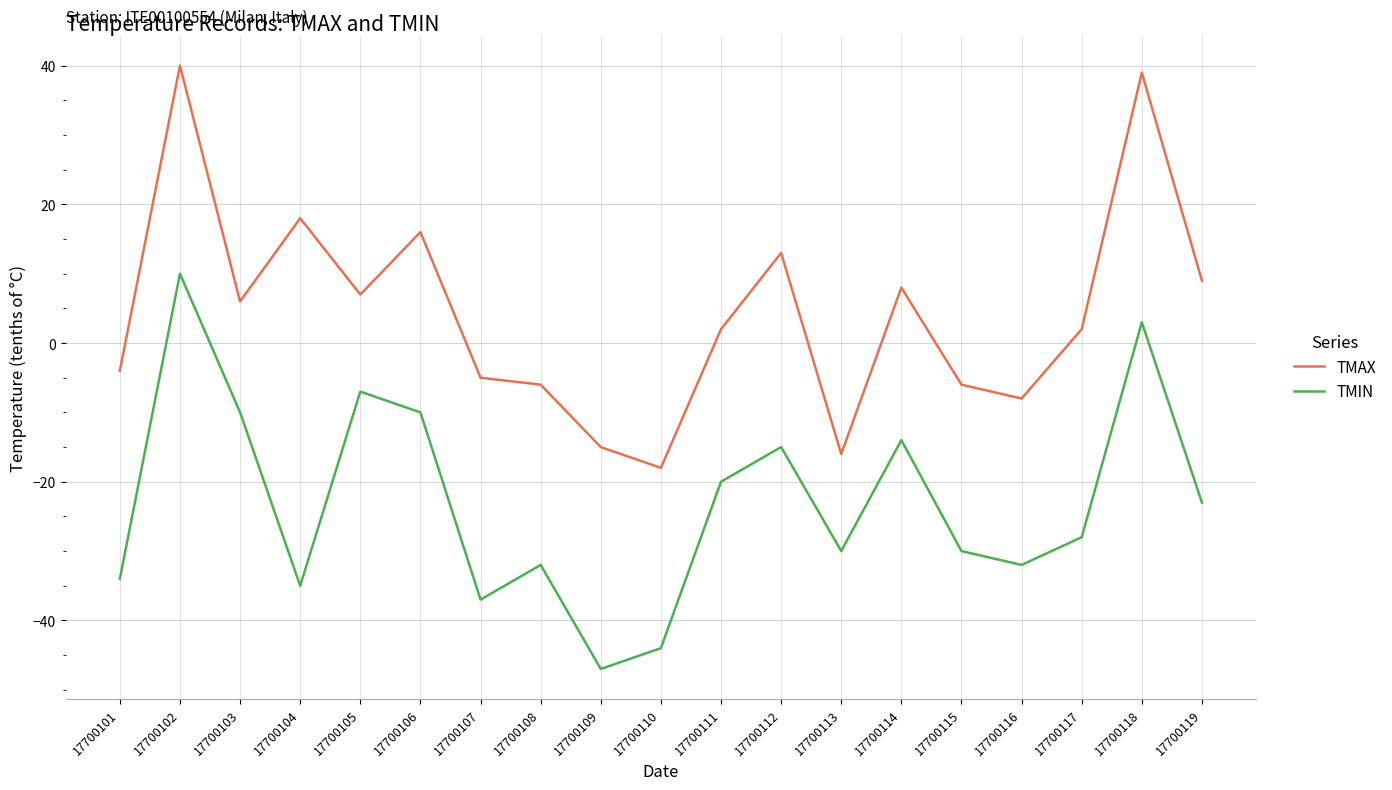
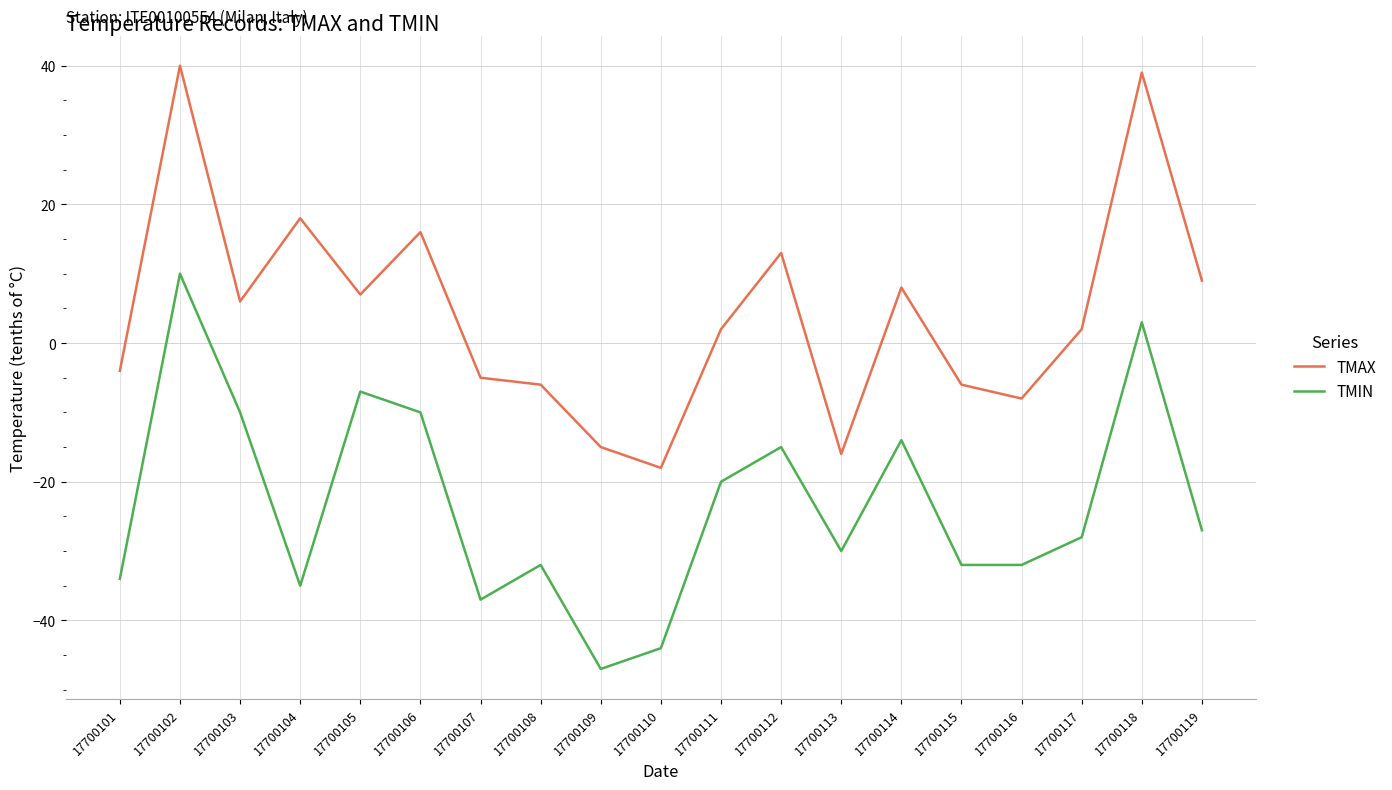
TMIN, 17700115: -30 -> -32
TMIN, 17700119: -23 -> -27
